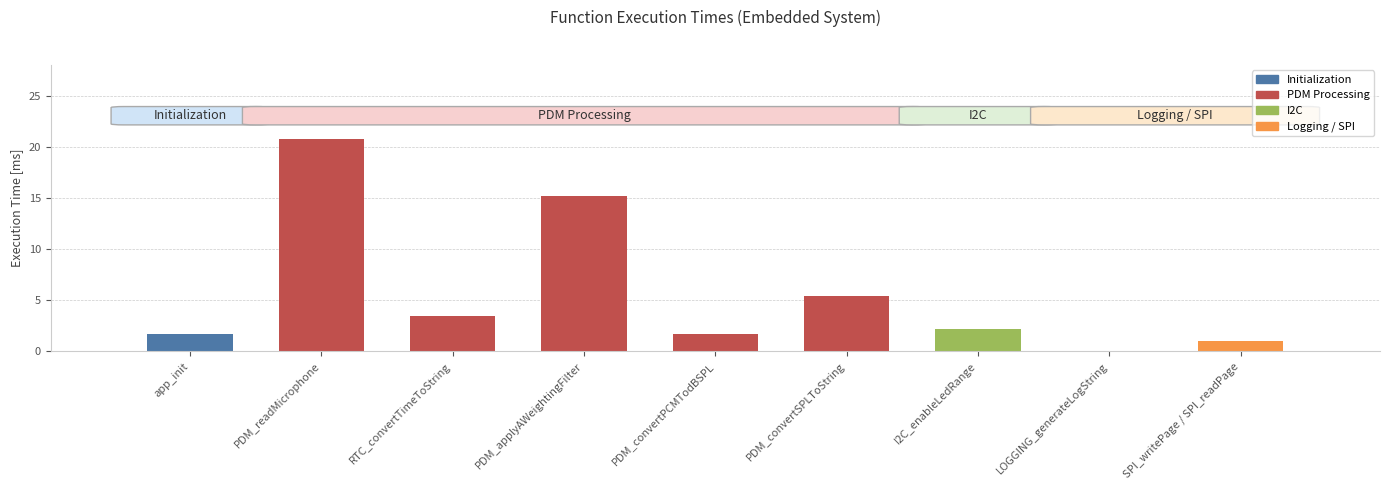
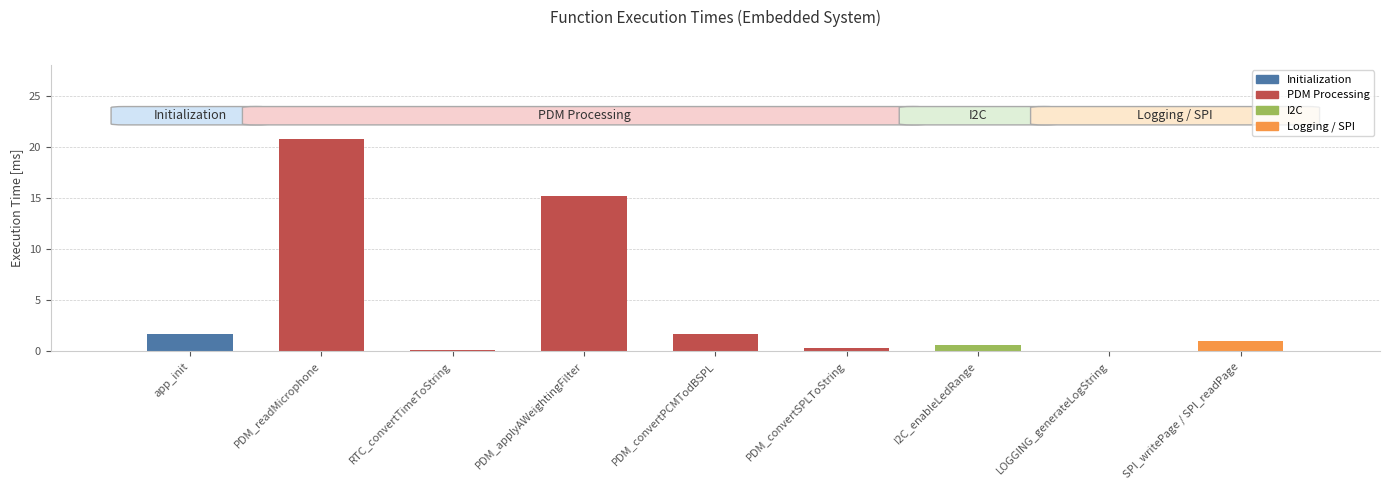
RTC_convertTimeToString: 3.5 -> 0.2
PDM_convertSPLToString: 5.4 -> 0.3
I2C_enableLedRange: 2.2 -> 0.6
